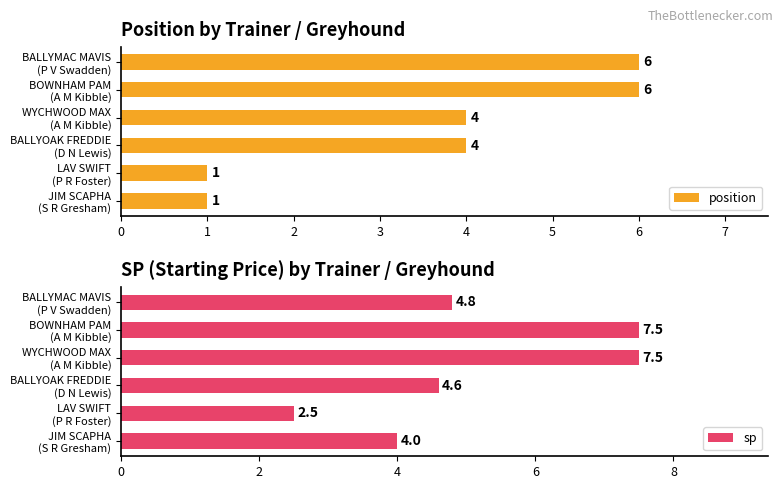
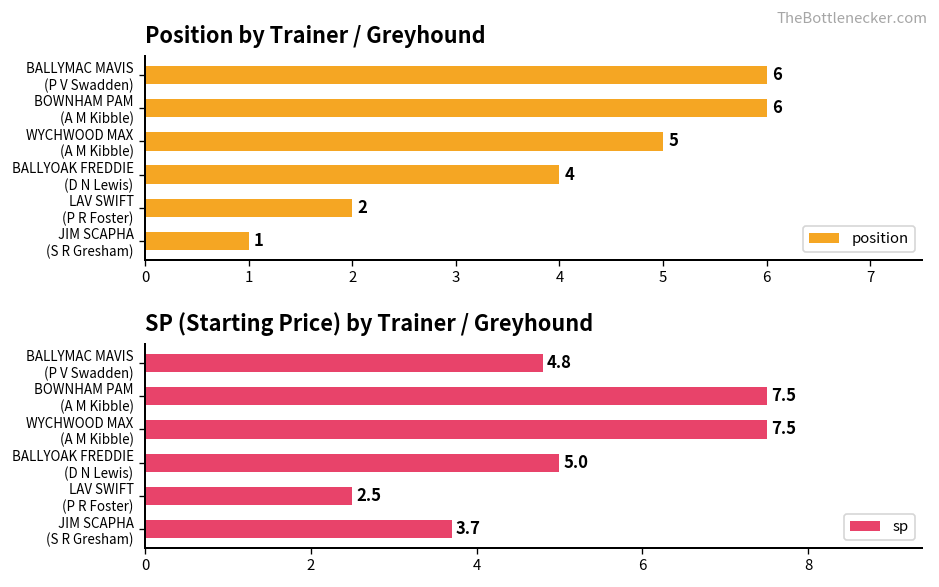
Position by Trainer / Greyhound, WYCHWOOD MAX (A M Kibble): 4 -> 5
Position by Trainer / Greyhound, LAV SWIFT (P R Foster): 1 -> 2
SP (Starting Price) by Trainer / Greyhound, BALLYOAK FREDDIE (D N Lewis): 4.6 -> 5.0
SP (Starting Price) by Trainer / Greyhound, JIM SCAPHA (S R Gresham): 4.0 -> 3.7
